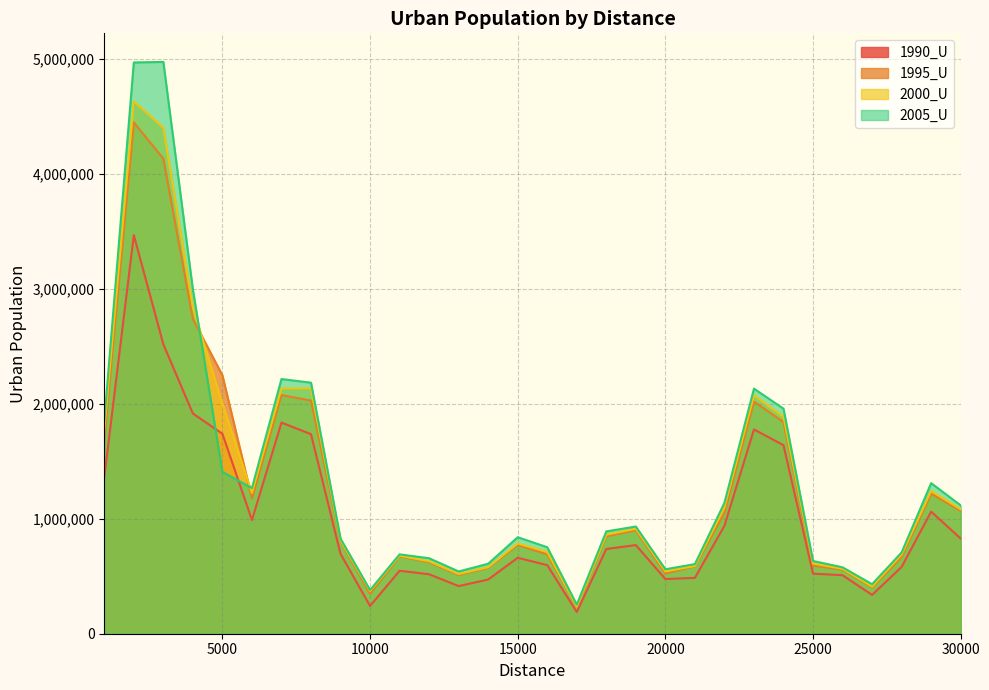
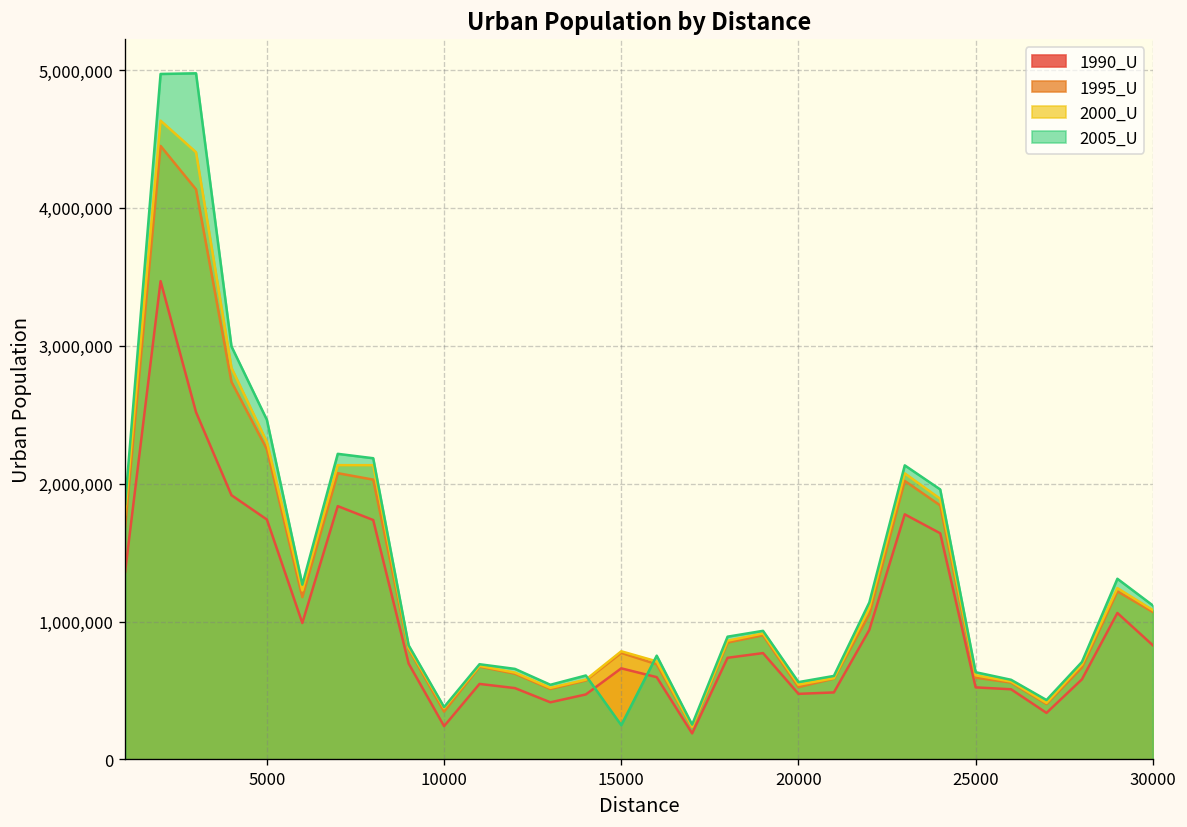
2000_U, 5000: 2,000,000 -> 2,300,000
2005_U, 5000: 1,410,000 -> 2,460,000
2005_U, 15000: 840,000 -> 250,000
